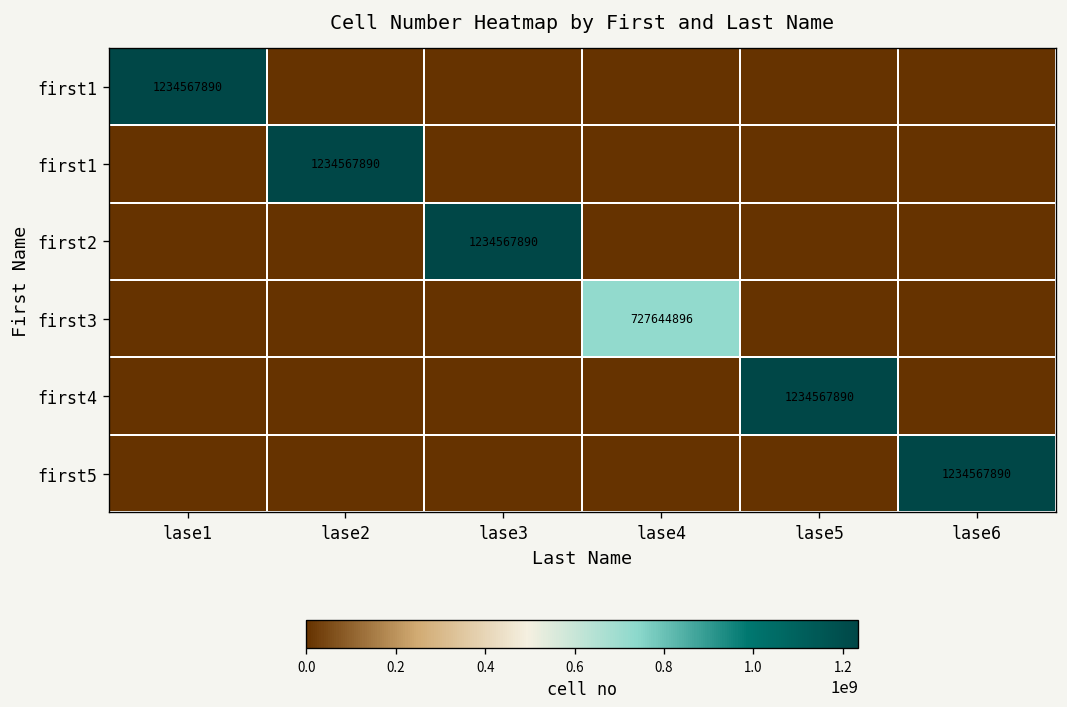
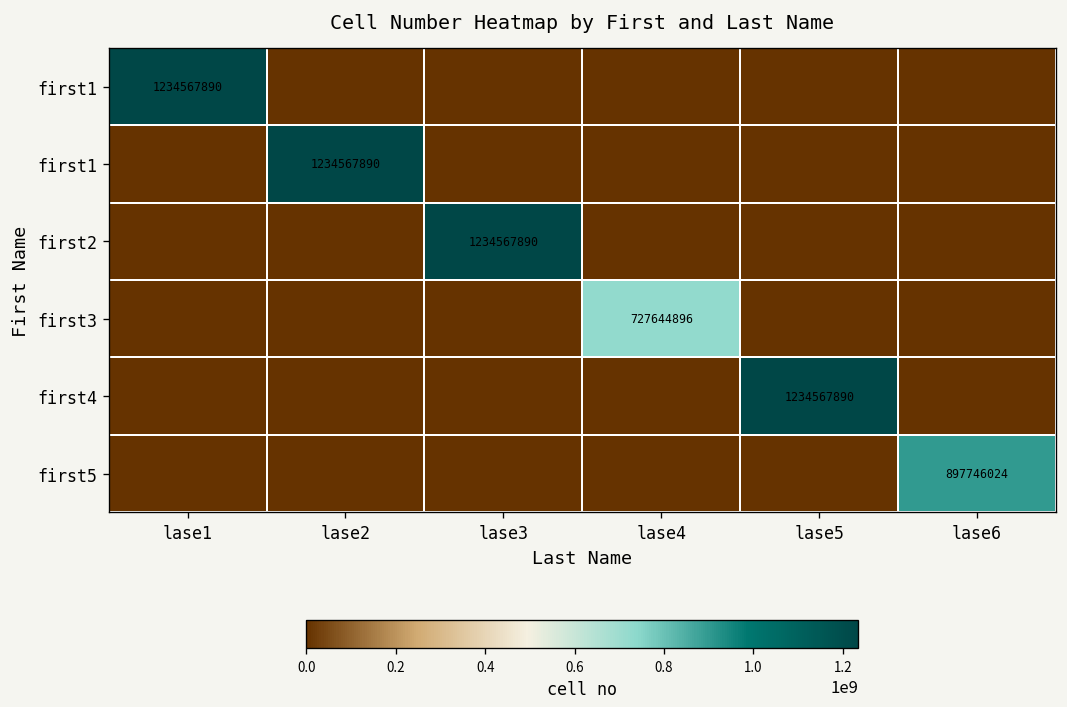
first5, lase6: 1234567890 -> 897746024
